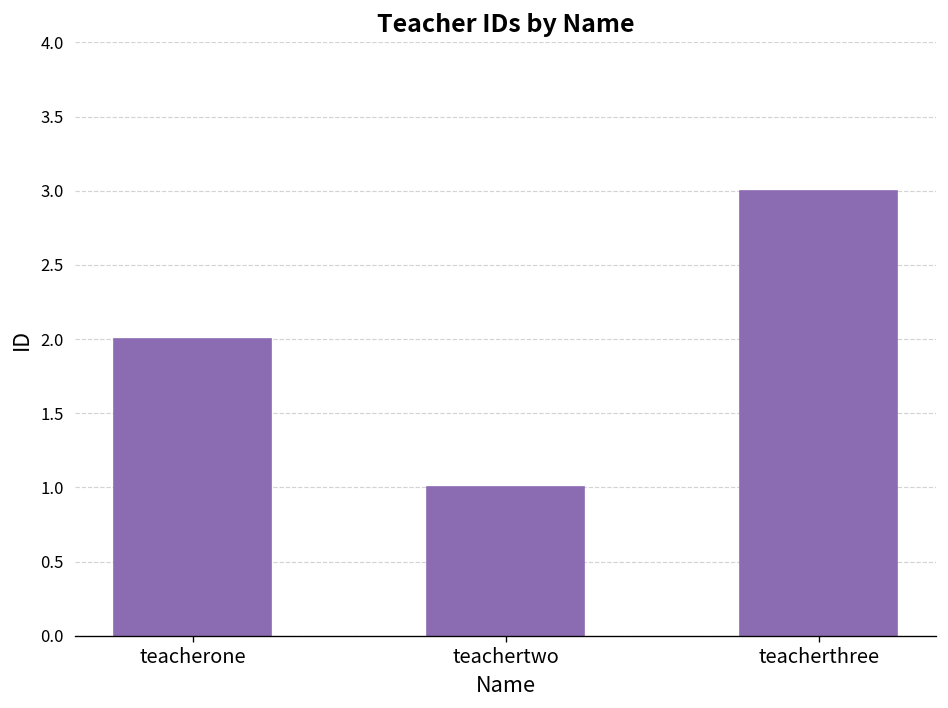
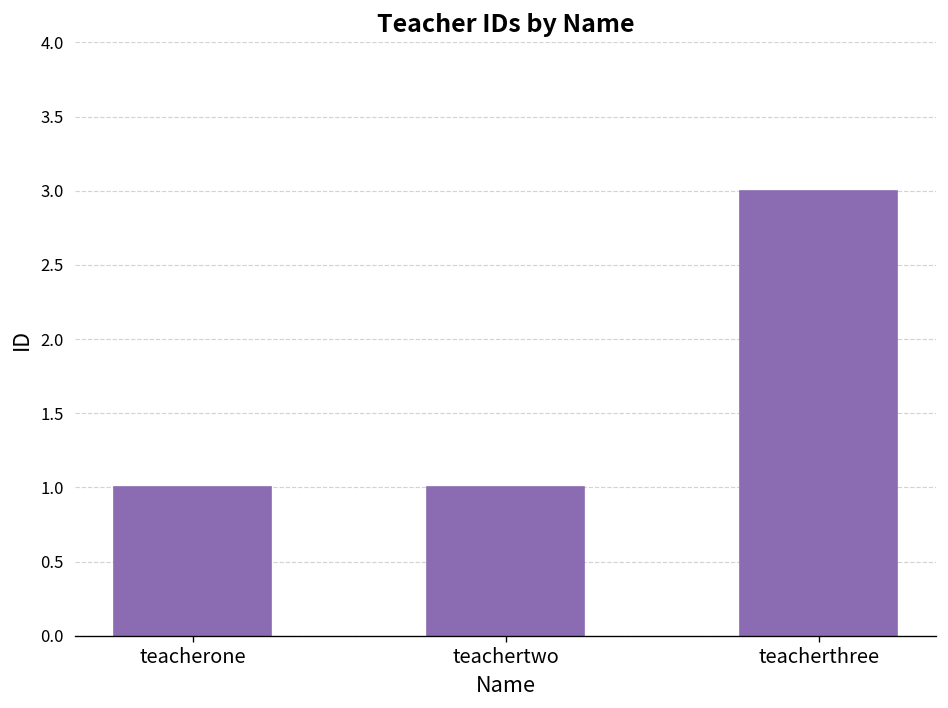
teacherone: 2 -> 1
